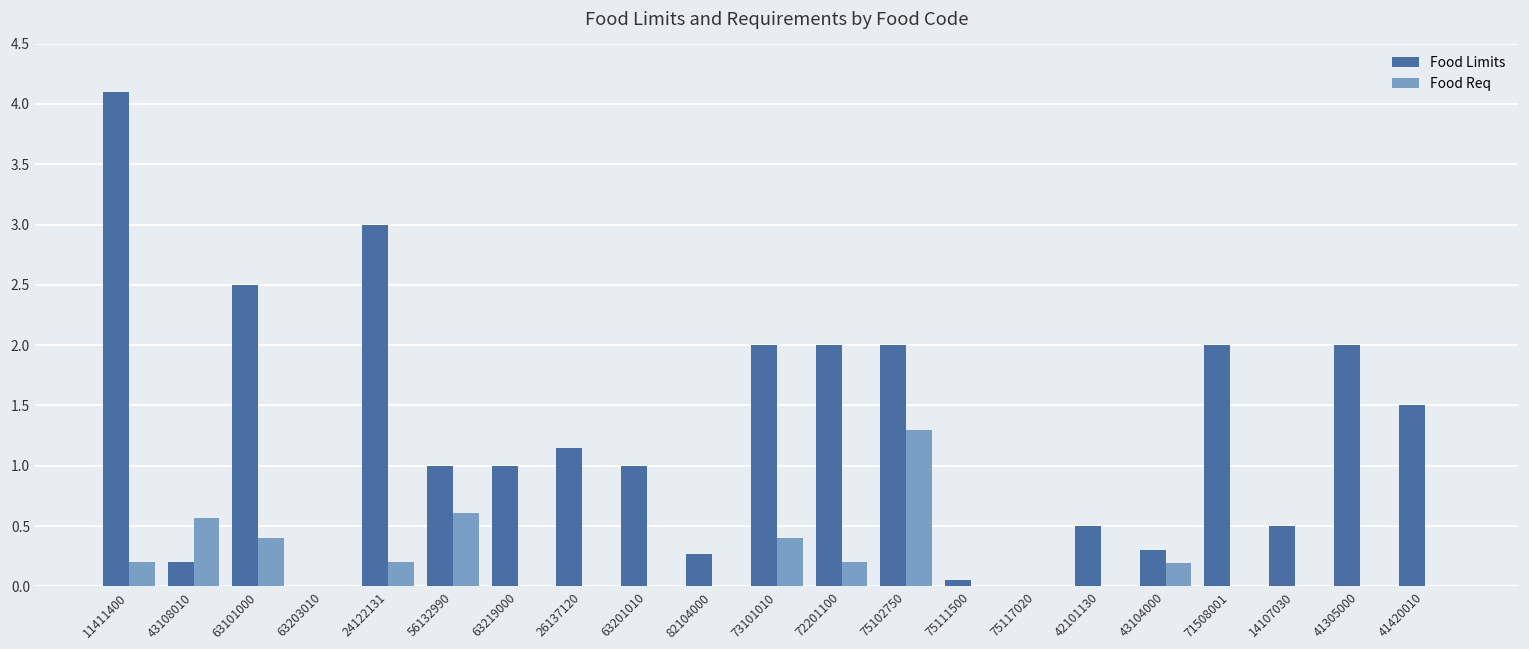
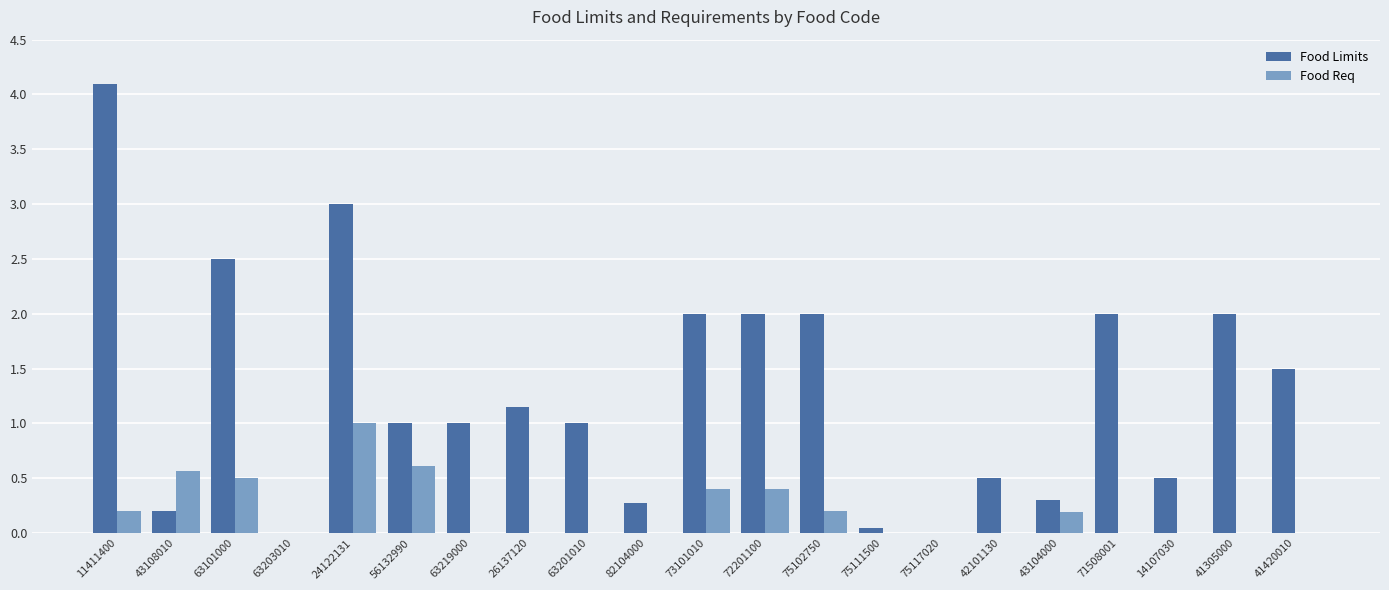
Food Req, 63101000: 0.4 -> 0.5
Food Req, 24122131: 0.2 -> 1.0
Food Req, 72201100: 0.2 -> 0.4
Food Req, 75102750: 1.3 -> 0.2
